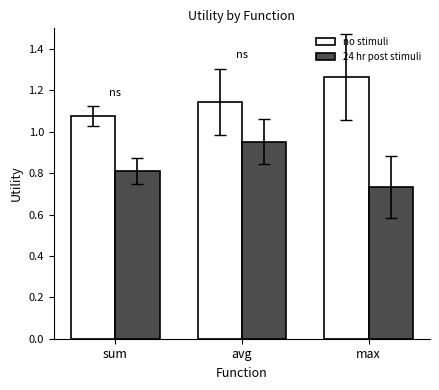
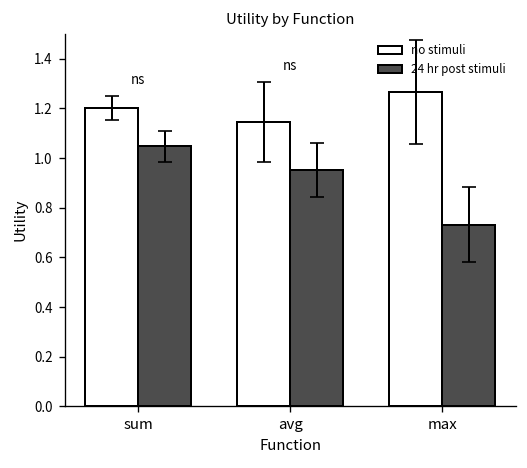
no stimuli, sum: 1.08 -> 1.20
24 hr post stimuli, sum: 0.81 -> 1.05
